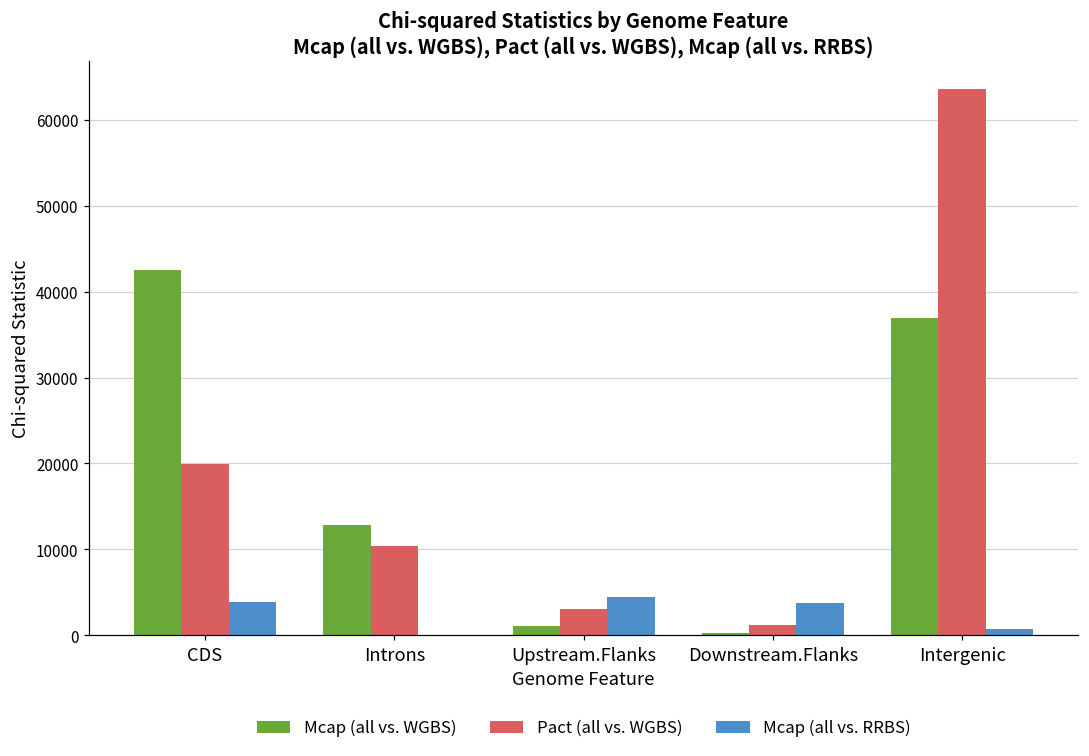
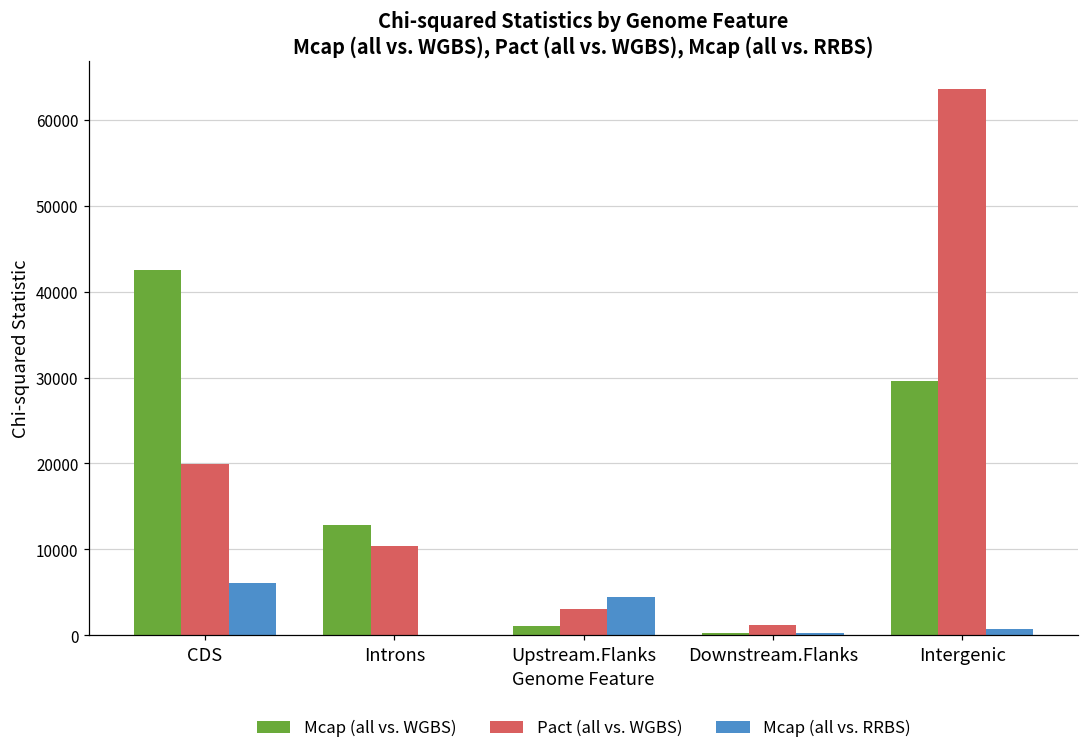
Mcap (all vs. RRBS), CDS: 4000 -> 6000
Mcap (all vs. RRBS), Downstream.Flanks: 4000 -> 0
Mcap (all vs. WGBS), Intergenic: 37000 -> 30000
